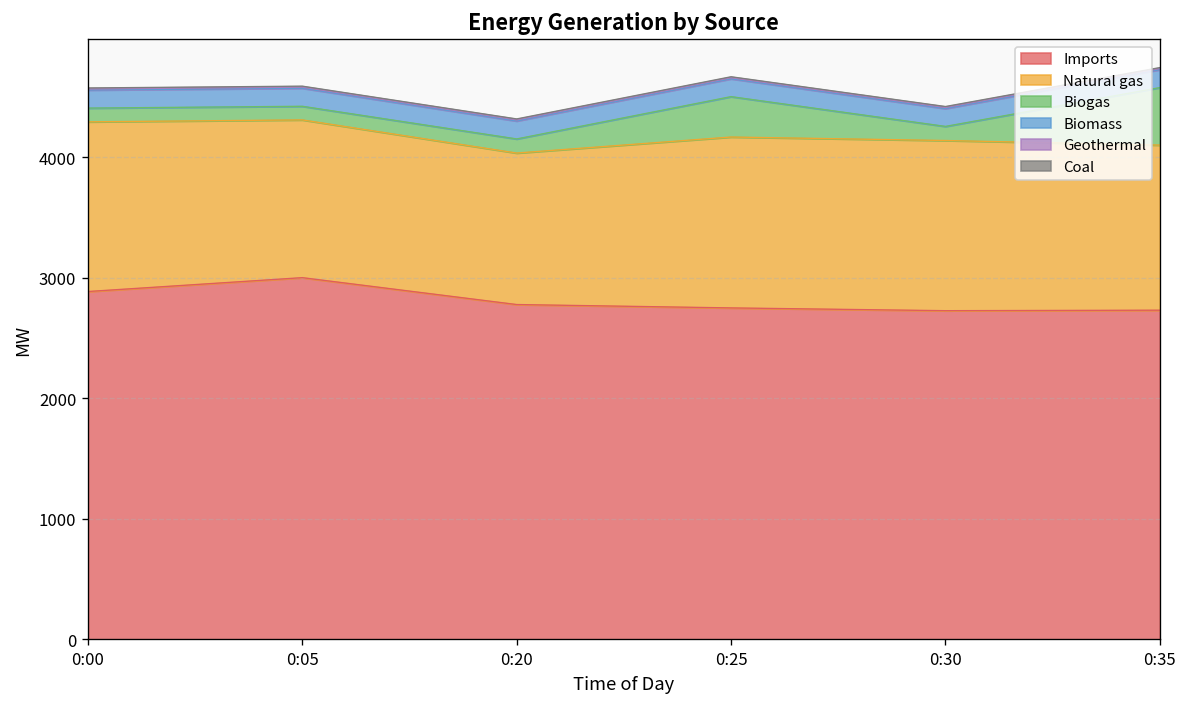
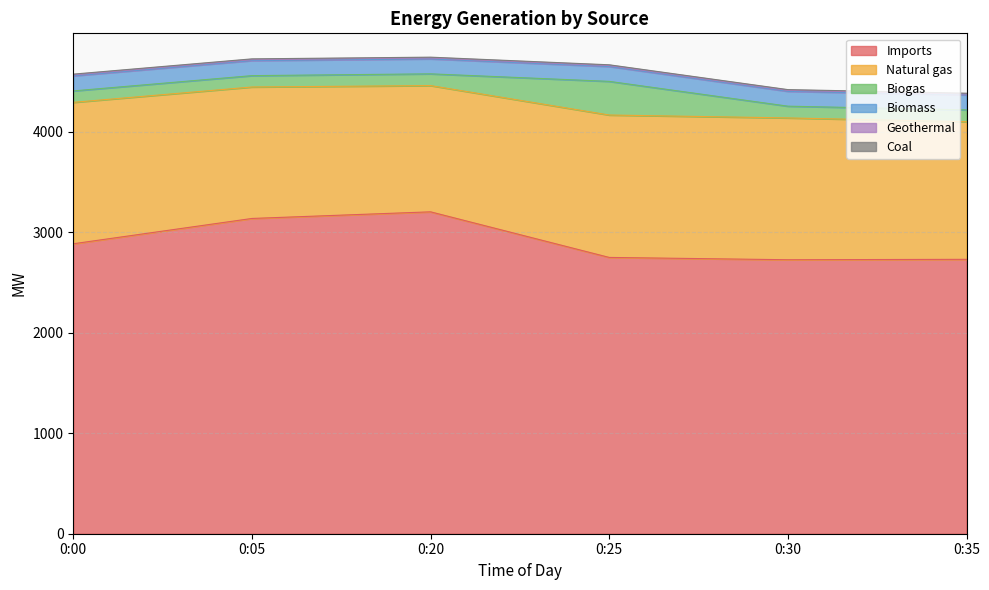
Imports, 0:05: 3000 -> 3140
Imports, 0:20: 2780 -> 3210
Biogas, 0:35: 480 -> 120
